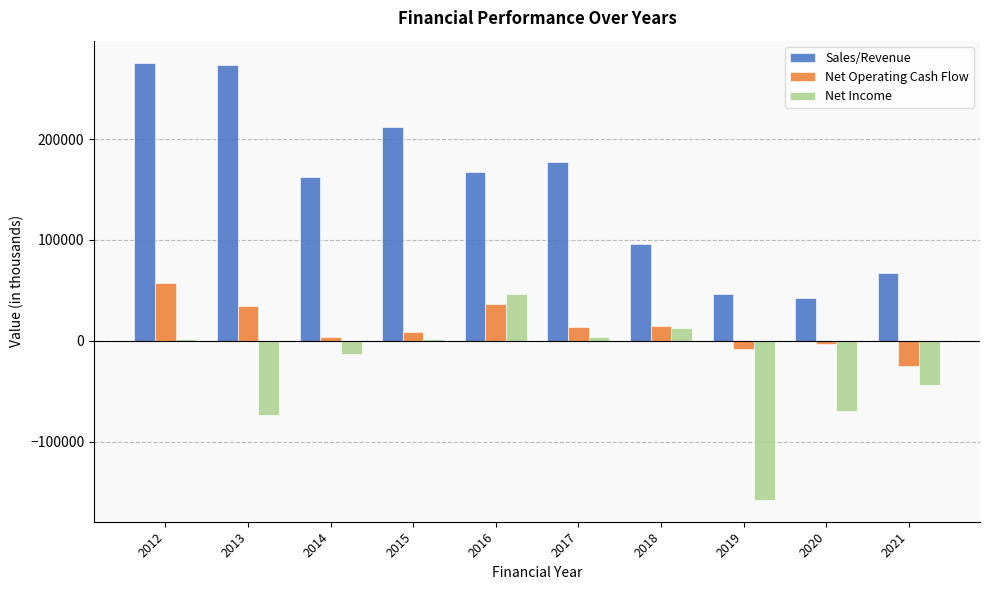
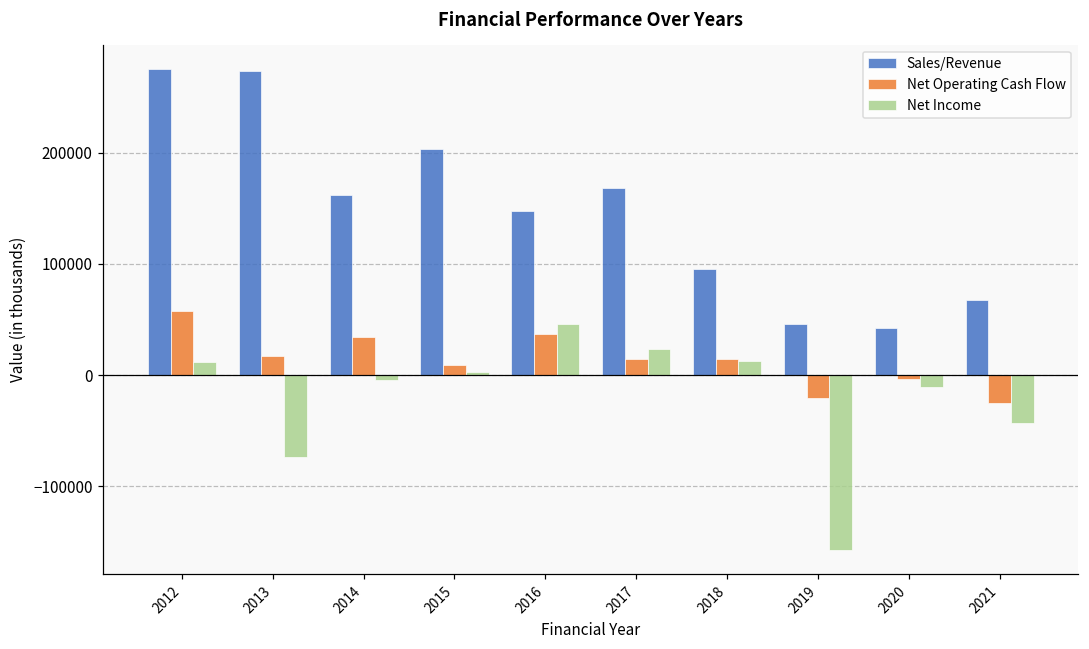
Net Income, 2012: 2000 -> 12000
Net Operating Cash Flow, 2013: 34000 -> 17000
Net Operating Cash Flow, 2014: 4000 -> 35000
Net Income, 2014: -13000 -> -5000
Sales/Revenue, 2015: 212000 -> 204000
Sales/Revenue, 2016: 167000 -> 148000
Sales/Revenue, 2017: 177000 -> 168000
Net Income, 2017: 4000 -> 24000
Net Operating Cash Flow, 2019: -8000 -> -21000
Net Income, 2020: -69000 -> -11000
